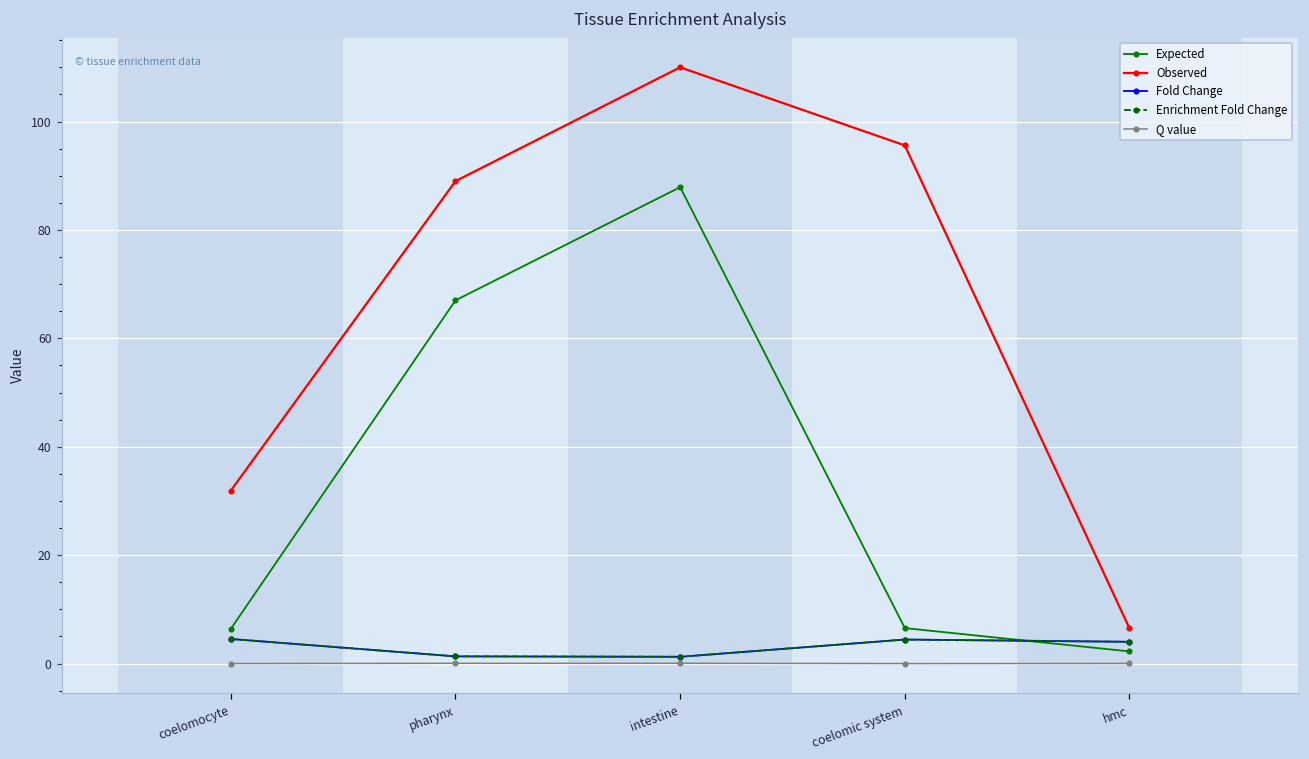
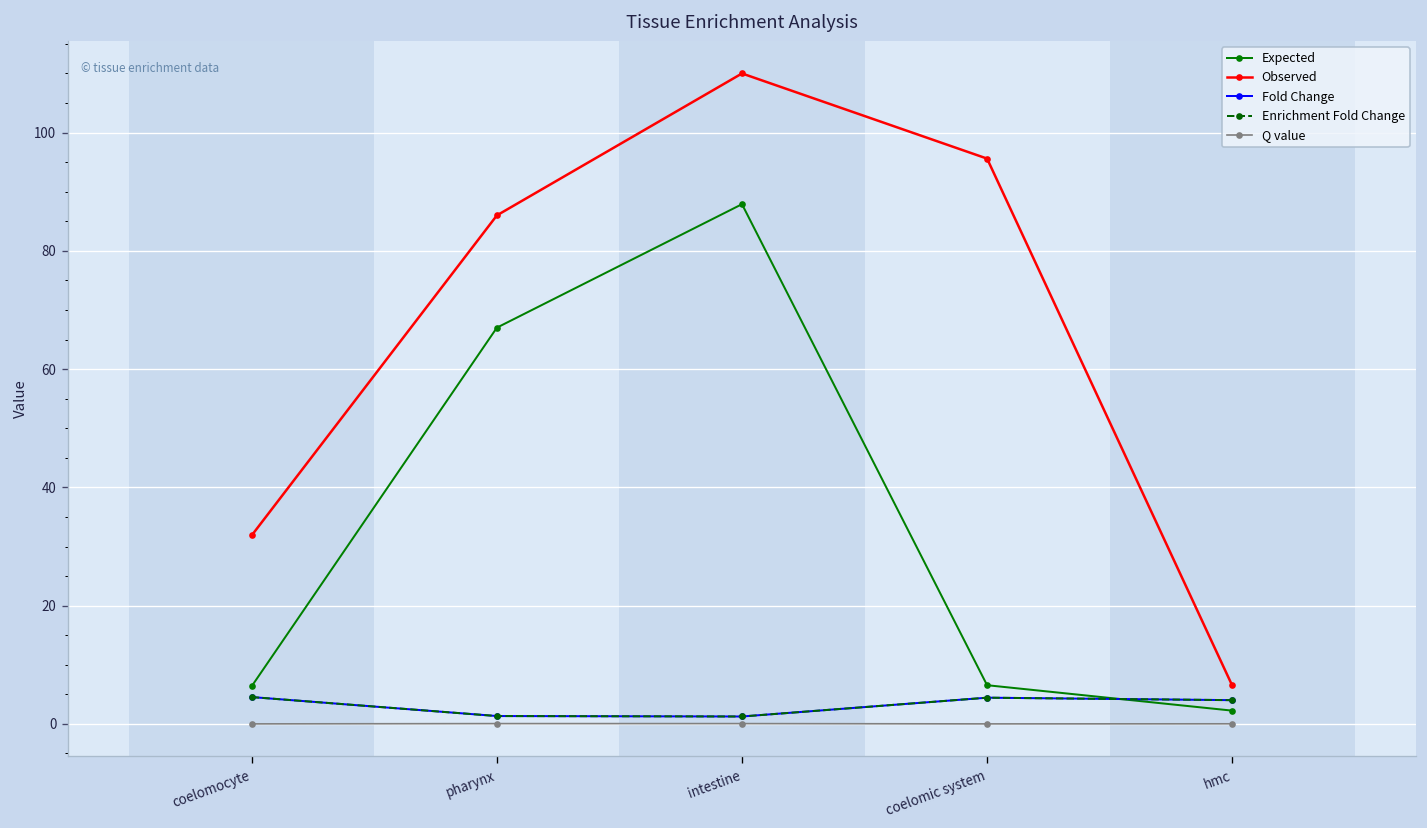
Observed, pharynx: 89 -> 86
